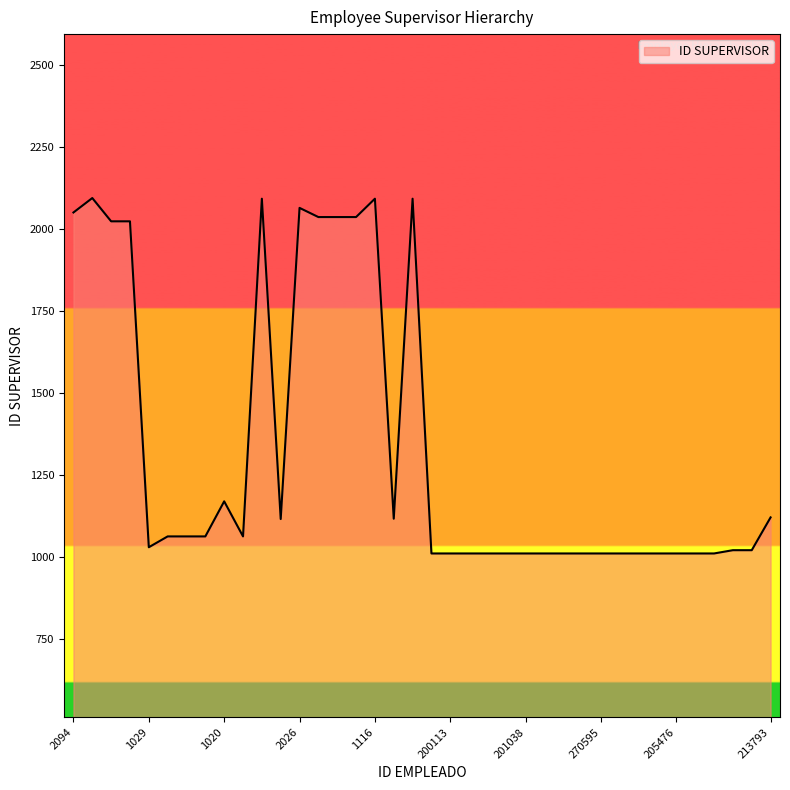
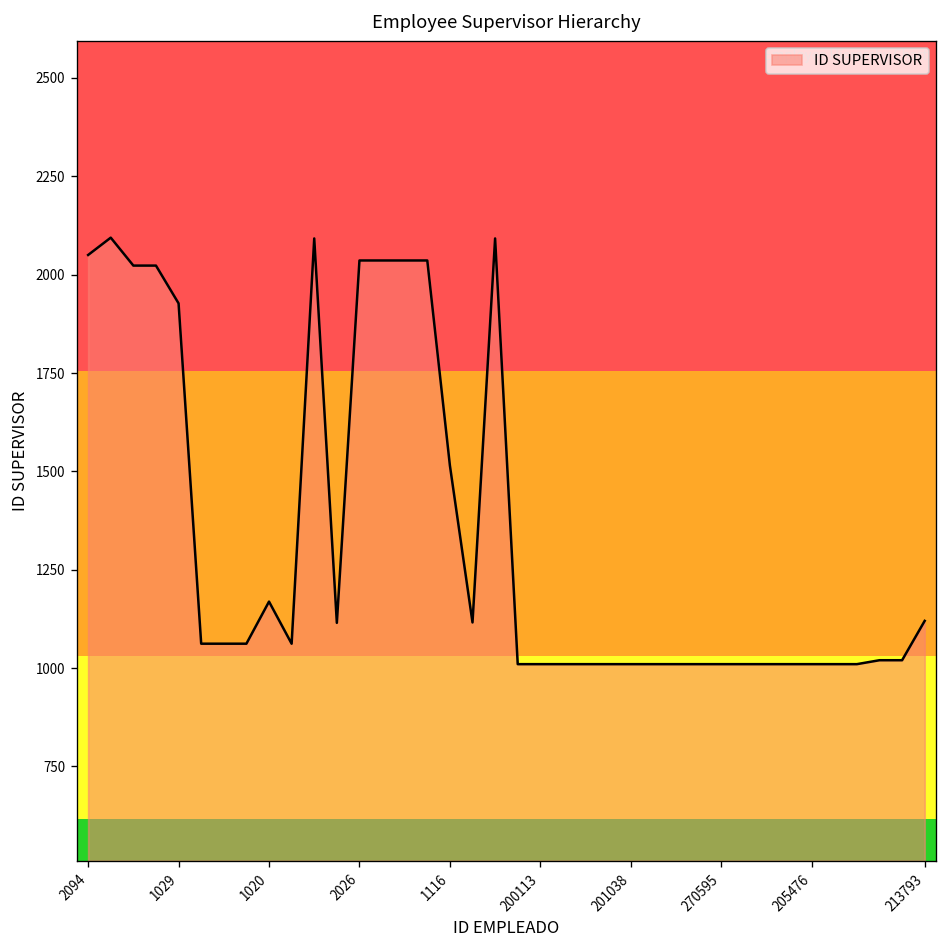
1029: 1030 -> 1930
2026: 2060 -> 2040
1116: 2090 -> 1520
